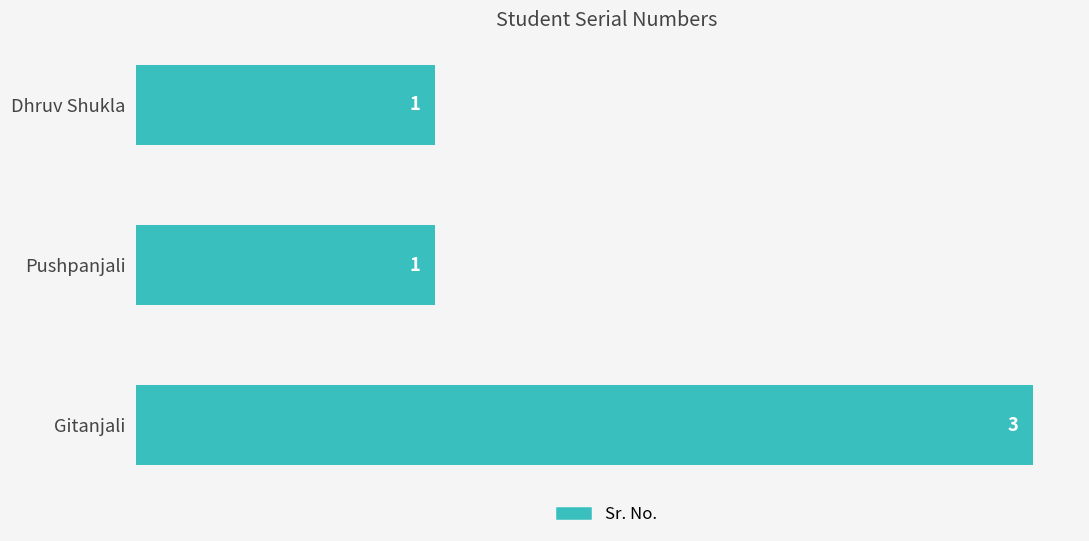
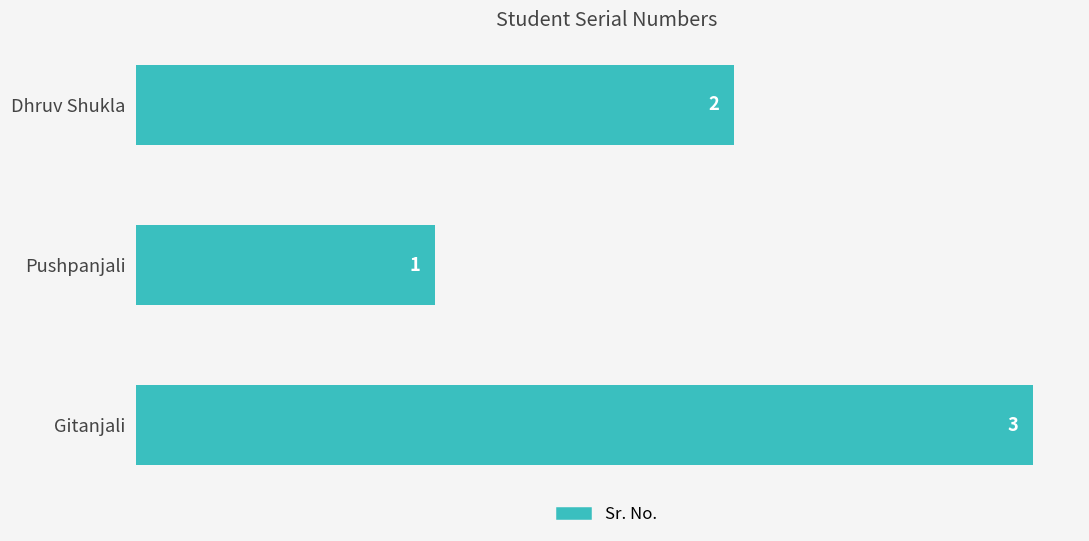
Dhruv Shukla: 1 -> 2
